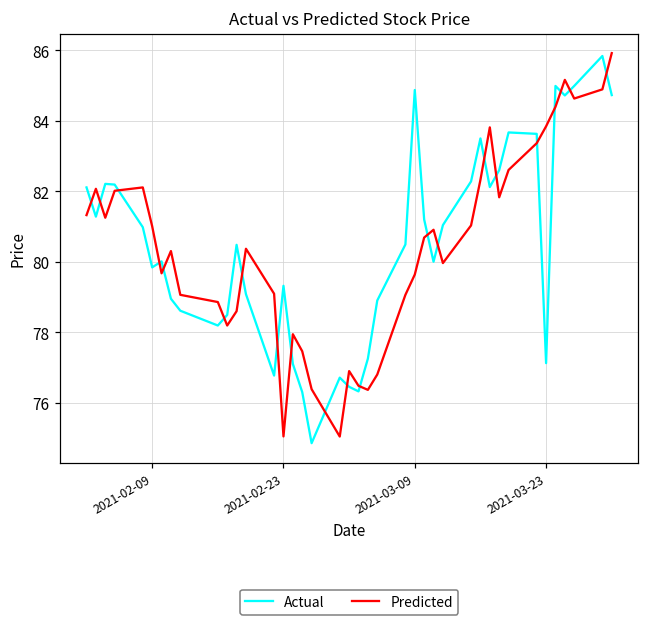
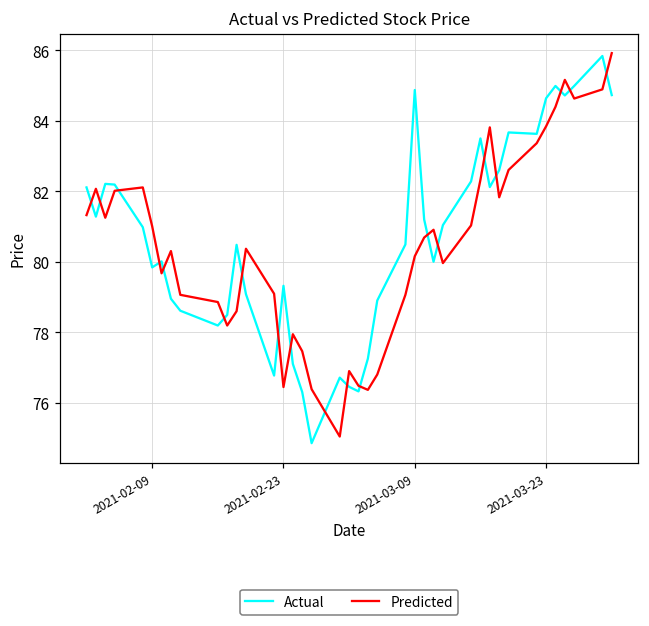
Predicted, 2021-02-23: 75.0 -> 76.4
Predicted, 2021-03-09: 79.6 -> 80.2
Actual, 2021-03-23: 77.1 -> 84.6
